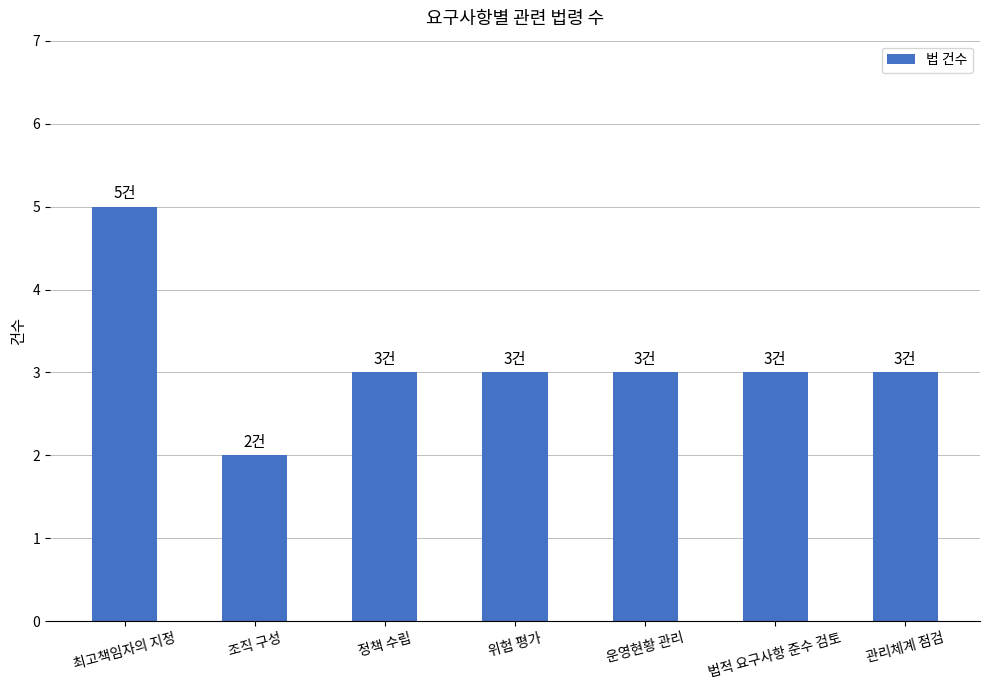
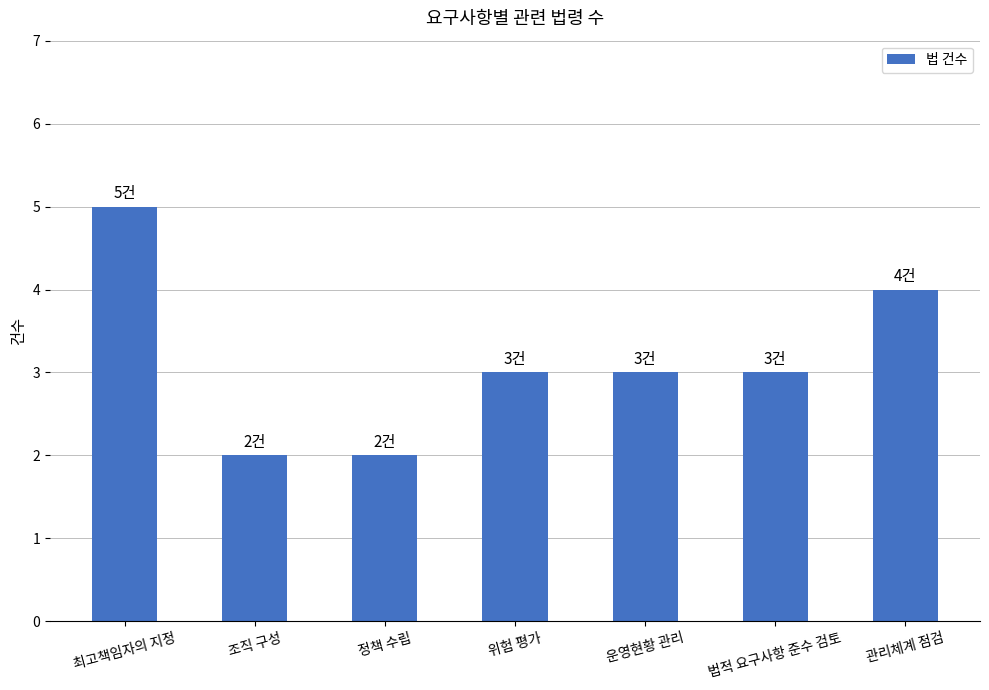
정책 수립: 3건 -> 2건
관리체계 점검: 3건 -> 4건
